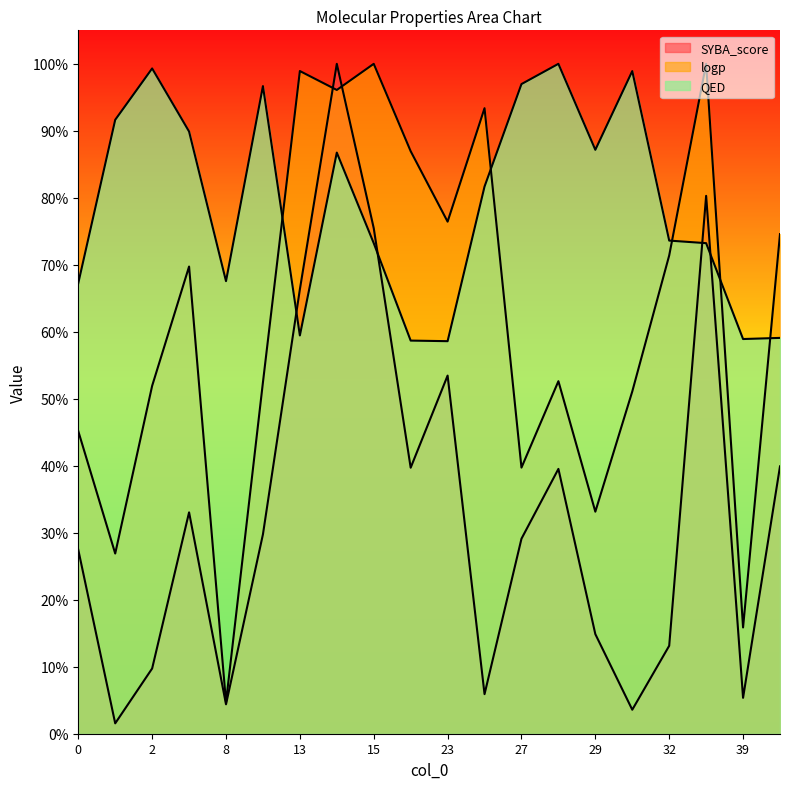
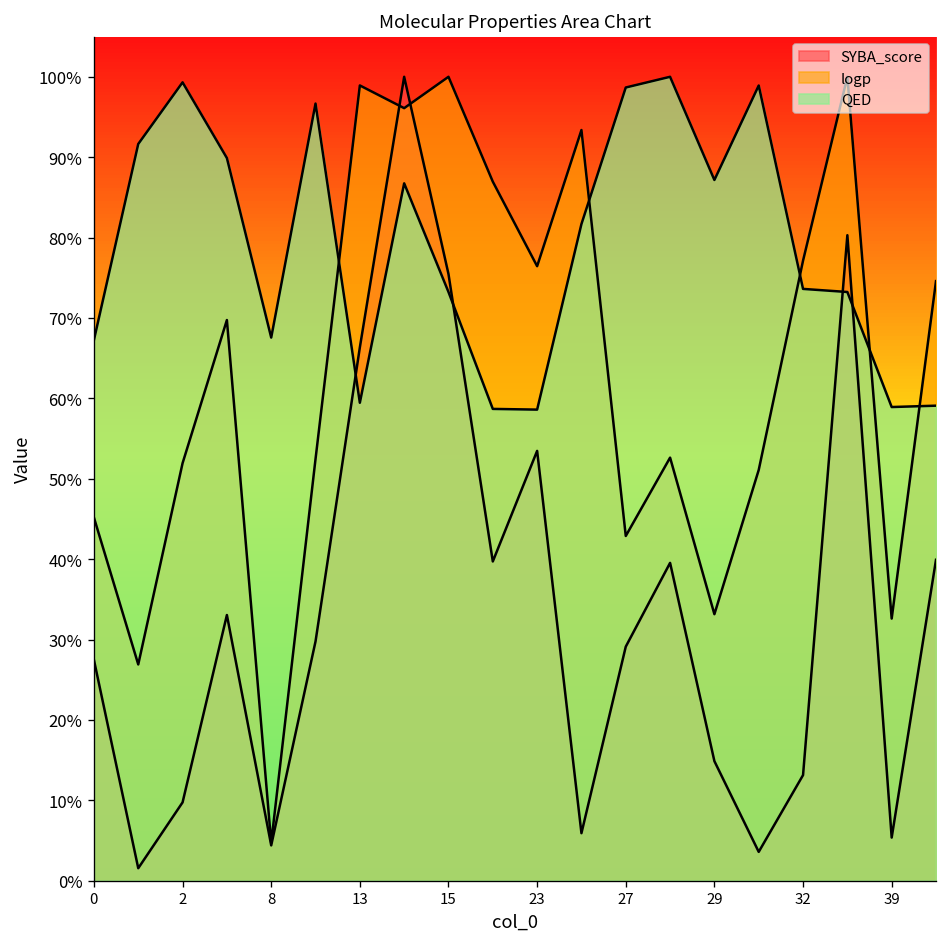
logp, 27: 40% -> 43%
QED, 27: 97% -> 99%
logp, 32: 71% -> 77%
logp, 39: 16% -> 33%
